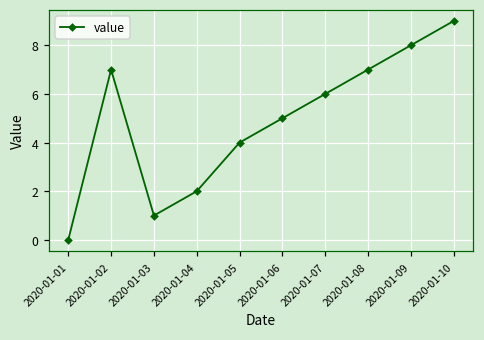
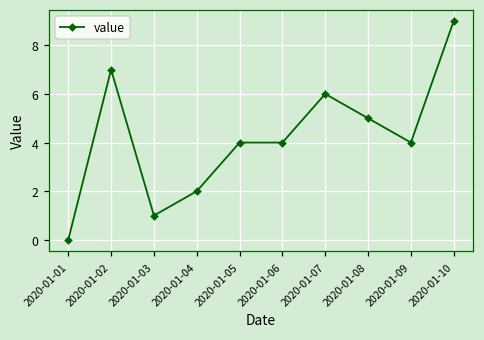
2020-01-06: 5 -> 4
2020-01-08: 7 -> 5
2020-01-09: 8 -> 4
